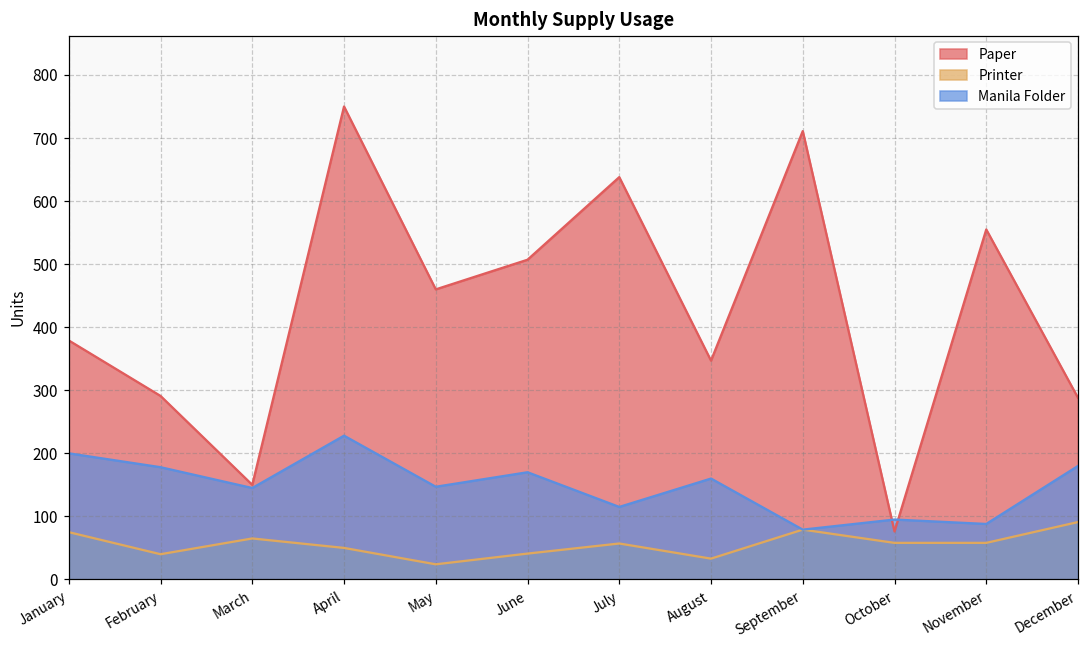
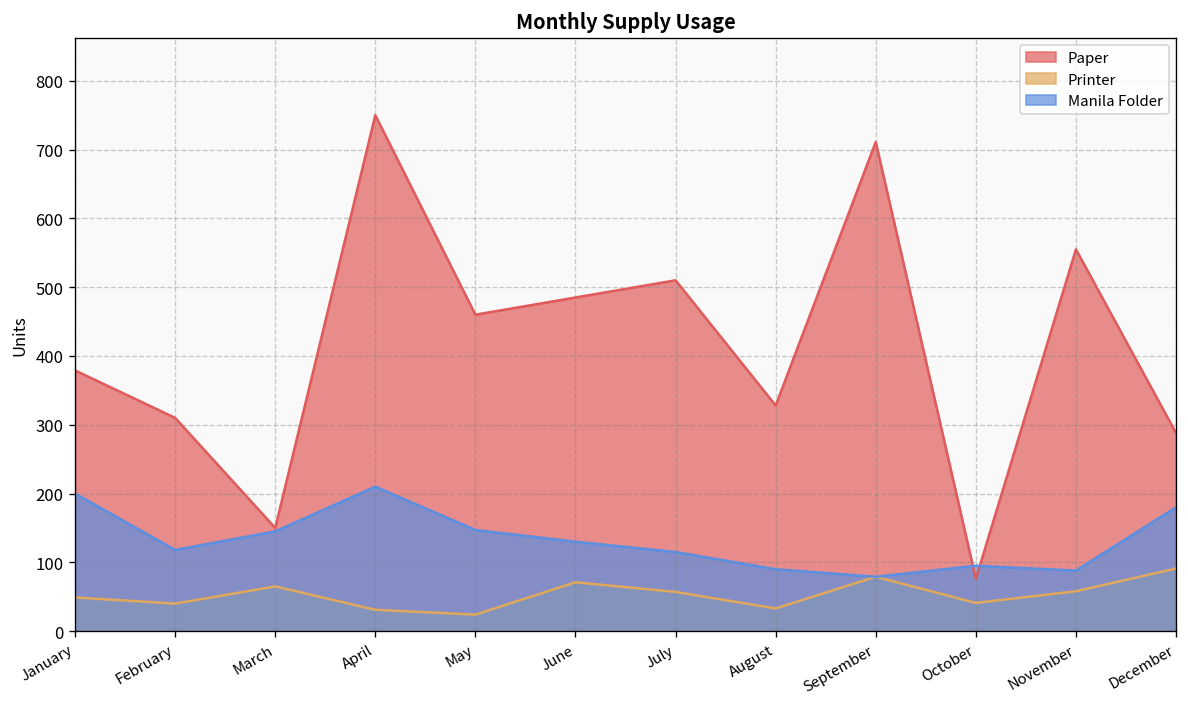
Printer, January: 80 -> 50
Paper, February: 290 -> 310
Manila Folder, February: 180 -> 120
Printer, April: 50 -> 30
Manila Folder, April: 230 -> 210
Paper, June: 510 -> 490
Printer, June: 40 -> 70
Manila Folder, June: 170 -> 130
Paper, July: 640 -> 510
Paper, August: 350 -> 330
Manila Folder, August: 160 -> 90
Printer, October: 60 -> 40
